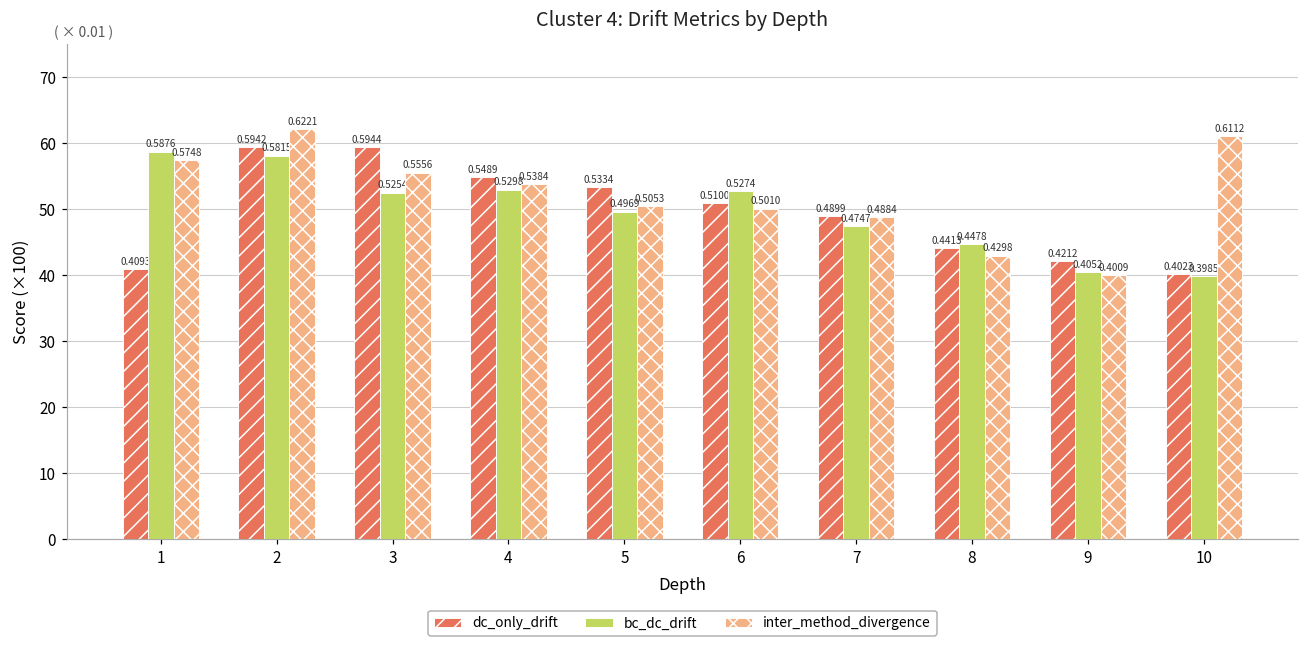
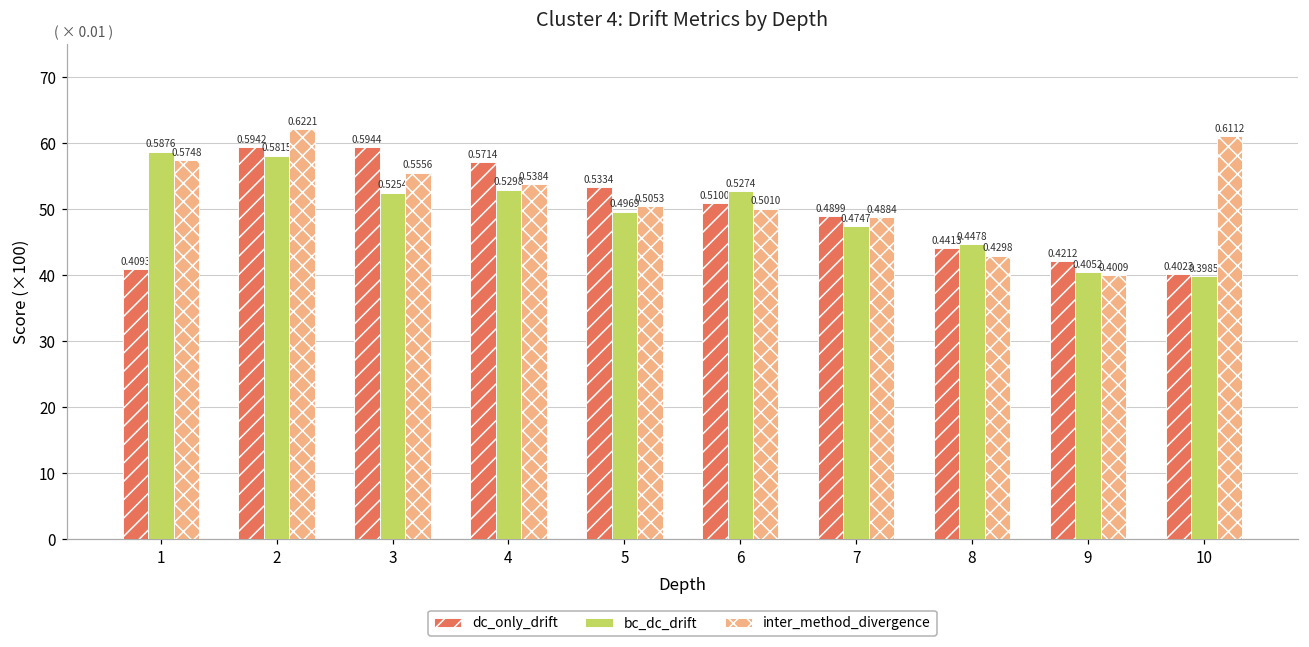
dc_only_drift, 4: 0.5489 -> 0.5714
